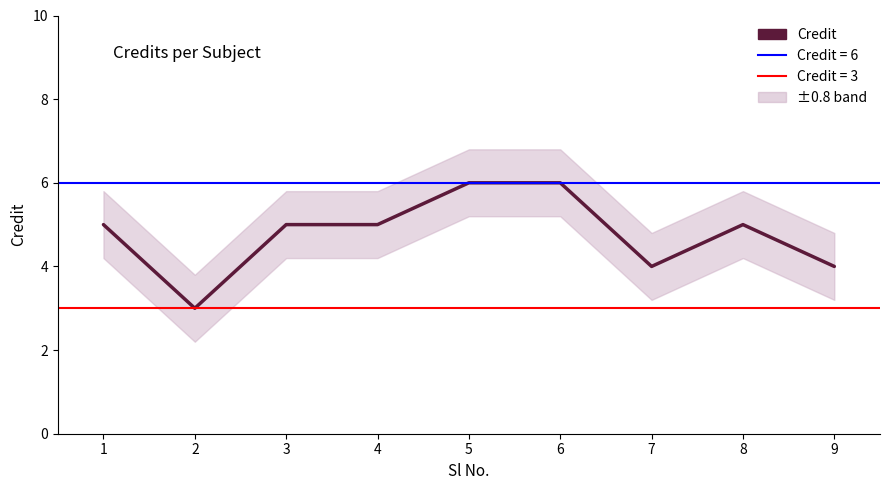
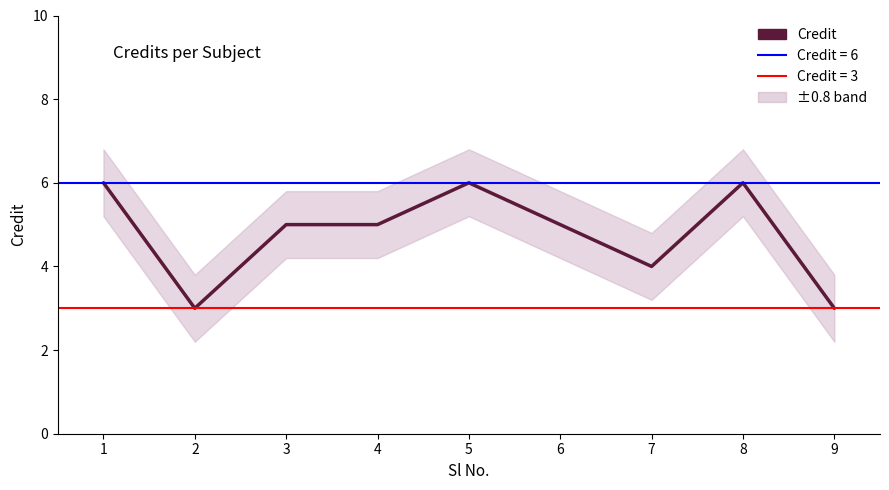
Credit, 1: 5 -> 6
Credit, 6: 6 -> 5
Credit, 8: 5 -> 6
Credit, 9: 4 -> 3
